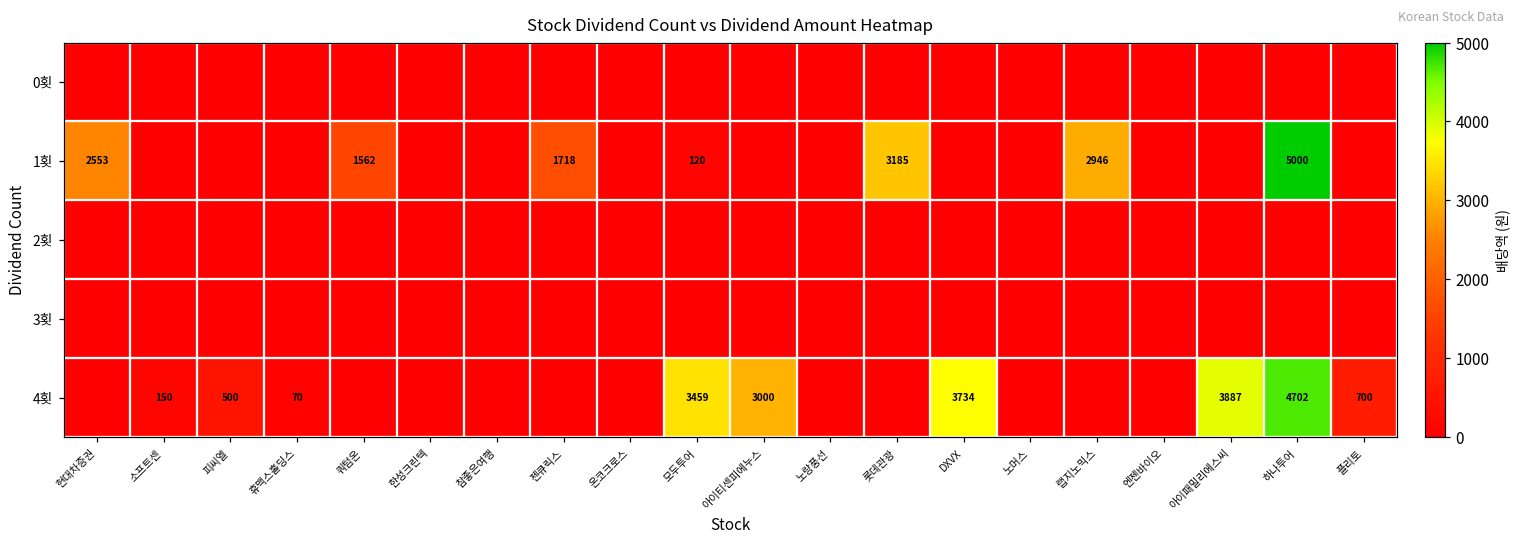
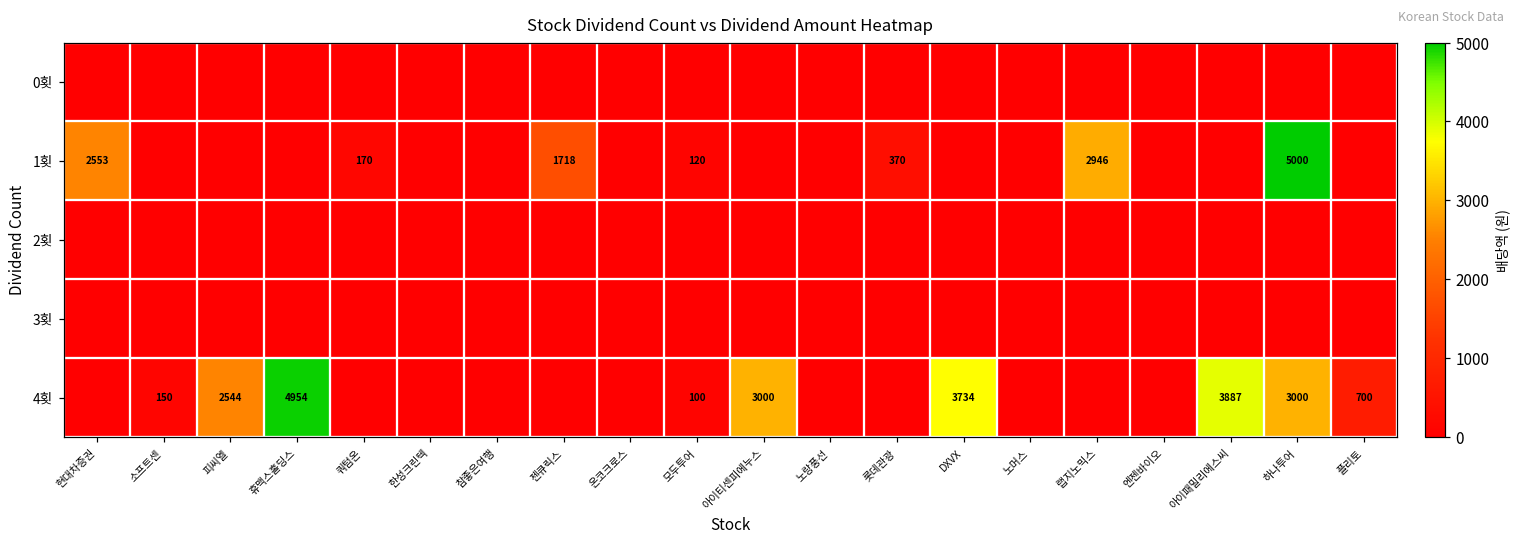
1횟, 쿼텀온: 1562 -> 170
1횟, 롯데관광: 3185 -> 370
4횟, 피씨엘: 500 -> 2544
4횟, 휴맥스홀딩스: 70 -> 4954
4횟, 모두투어: 3459 -> 100
4횟, 하나투어: 4702 -> 3000
